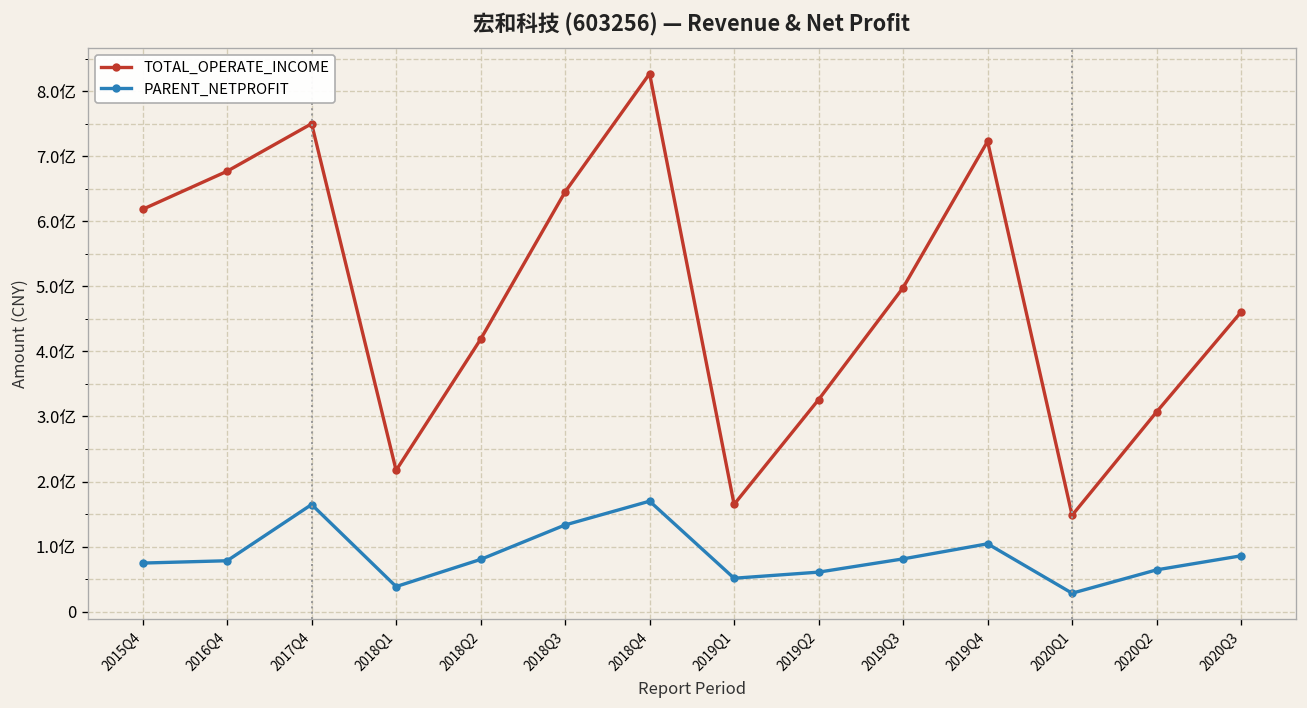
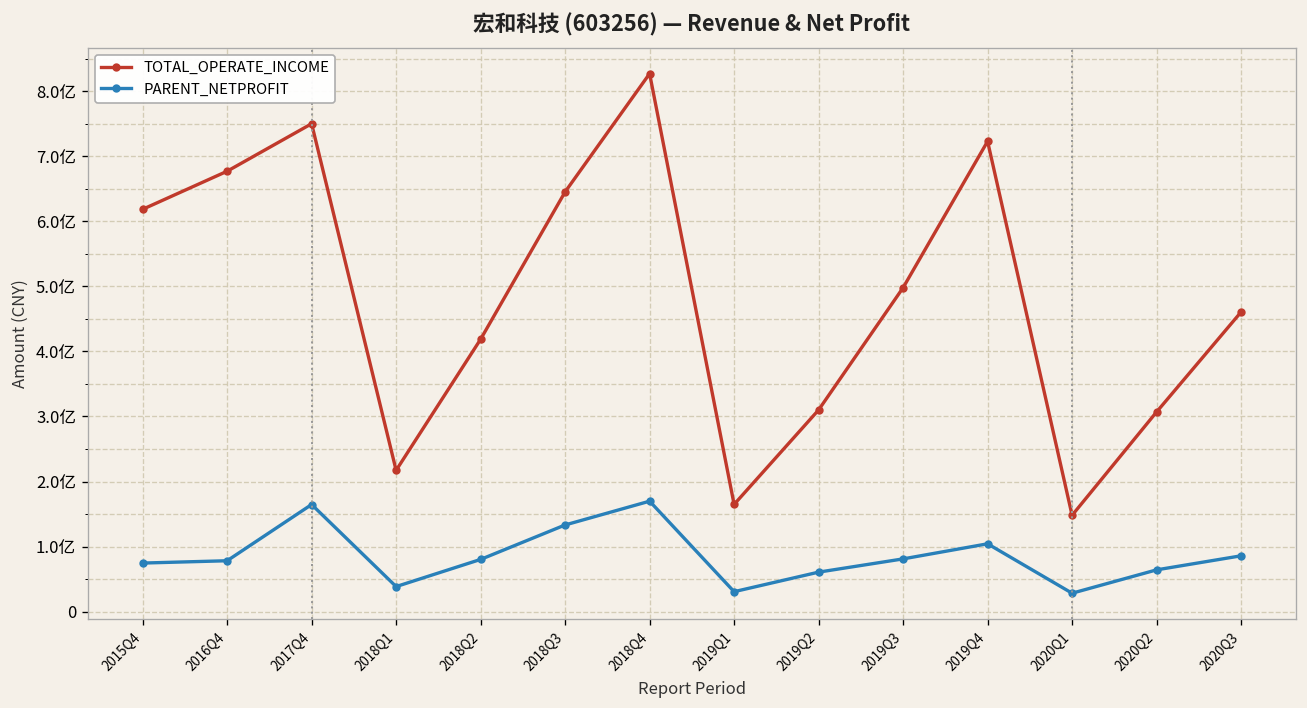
PARENT_NETPROFIT, 2019Q1: 0.5亿 -> 0.3亿
TOTAL_OPERATE_INCOME, 2019Q2: 3.3亿 -> 3.1亿
